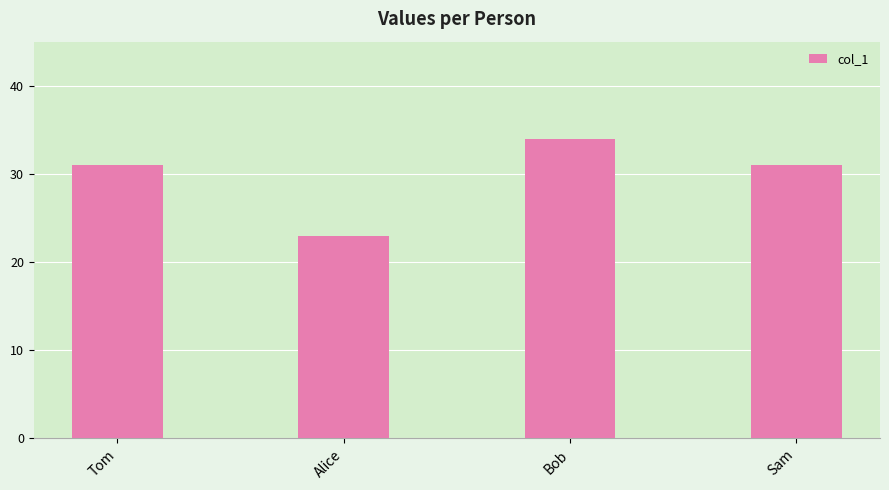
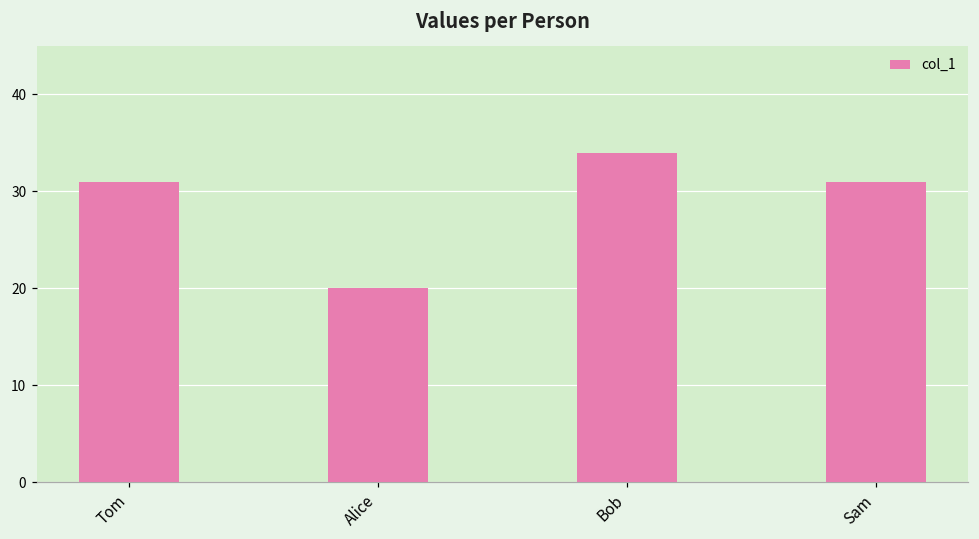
Alice: 23 -> 20
